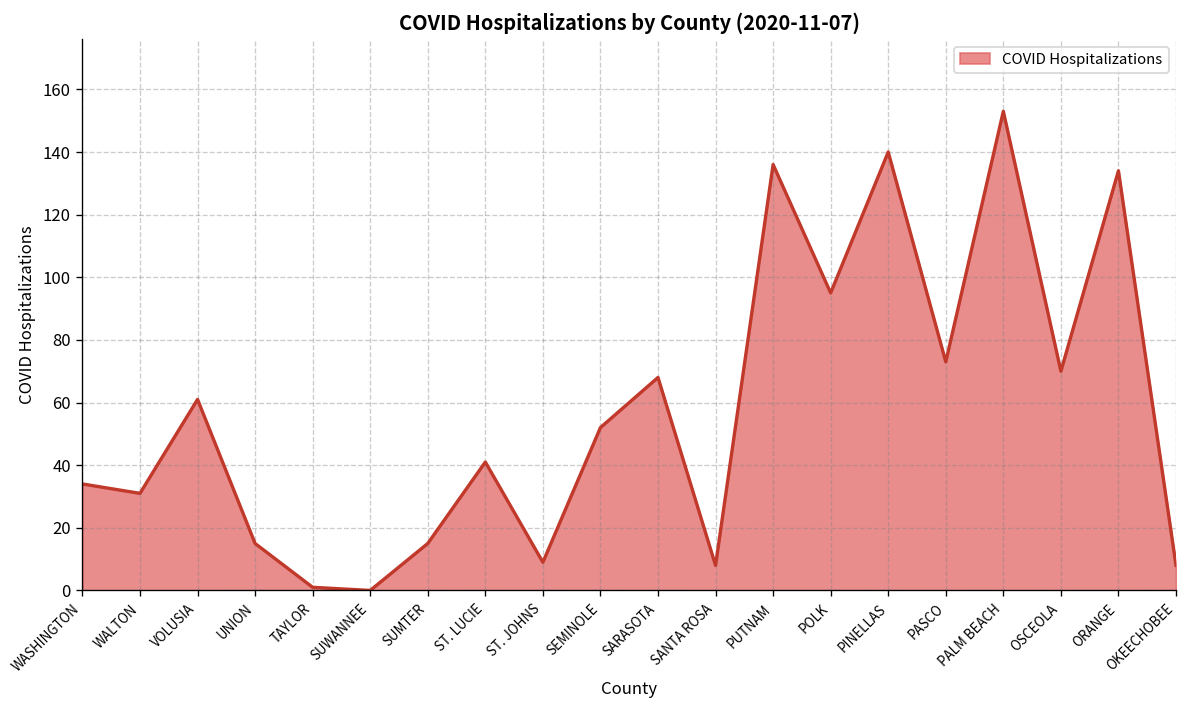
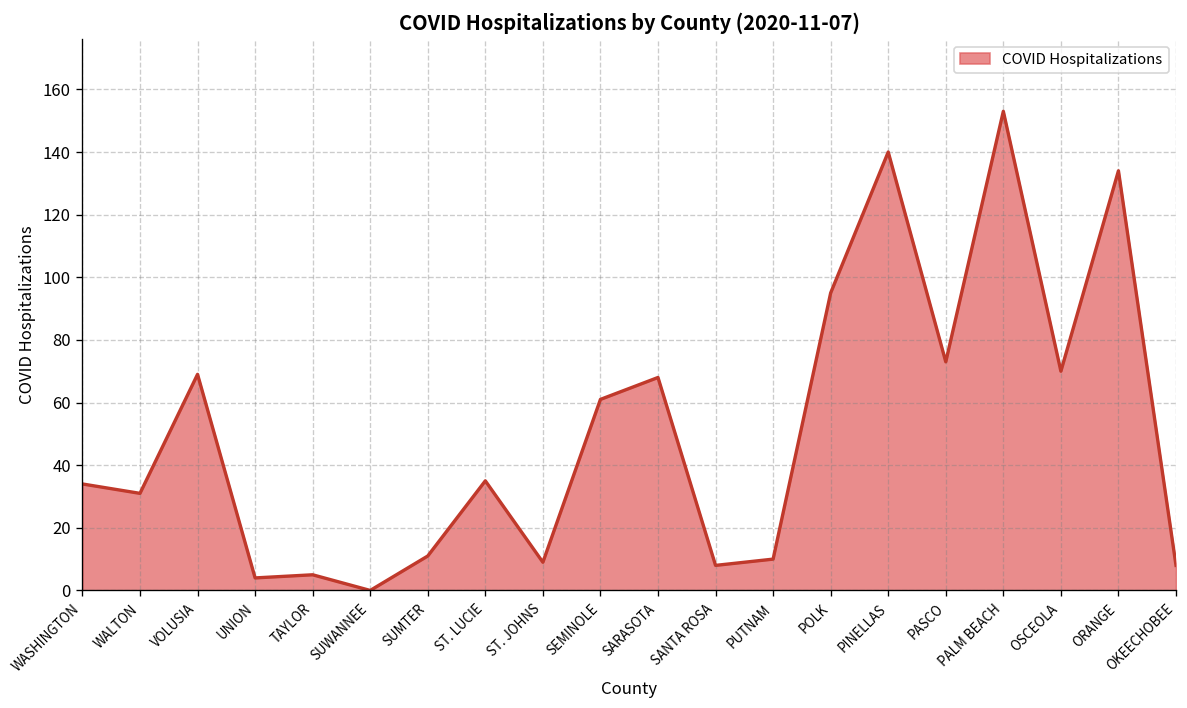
VOLUSIA: 61 -> 69
UNION: 15 -> 4
TAYLOR: 1 -> 5
SUMTER: 15 -> 11
ST. LUCIE: 41 -> 35
SEMINOLE: 52 -> 61
PUTNAM: 136 -> 10
